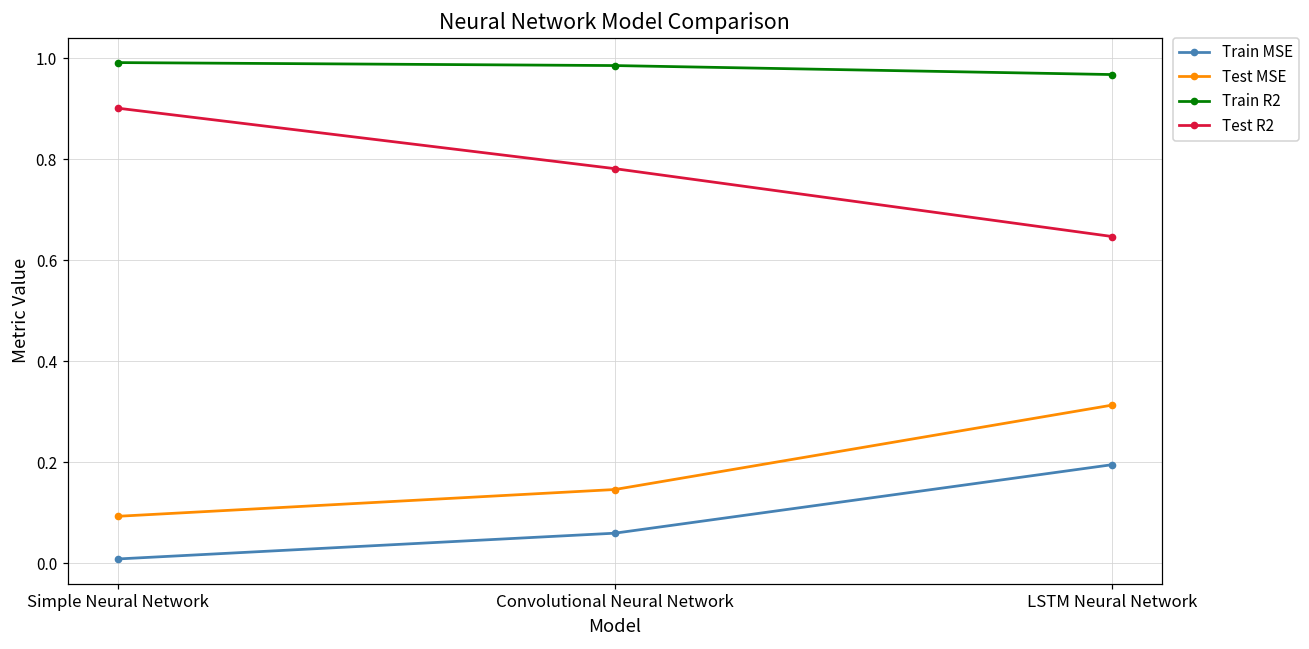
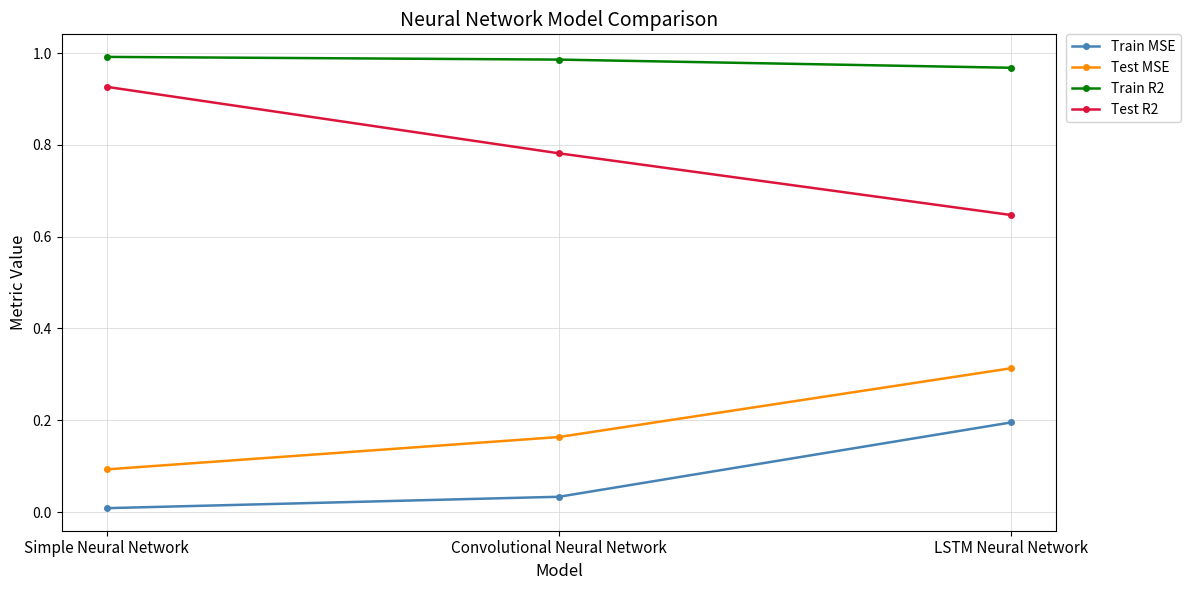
Test R2, Simple Neural Network: 0.90 -> 0.93
Train MSE, Convolutional Neural Network: 0.06 -> 0.03
Test MSE, Convolutional Neural Network: 0.15 -> 0.16
